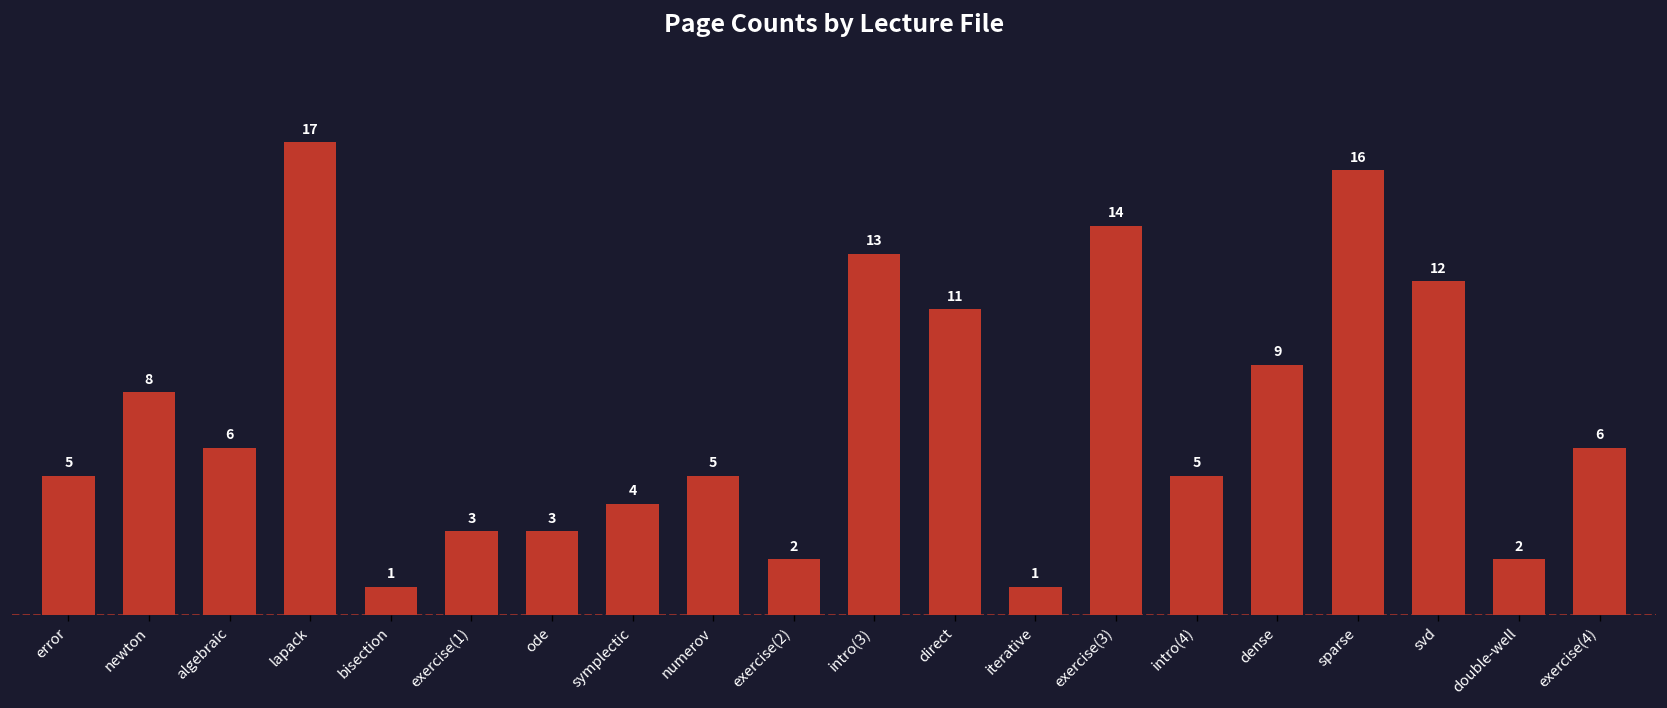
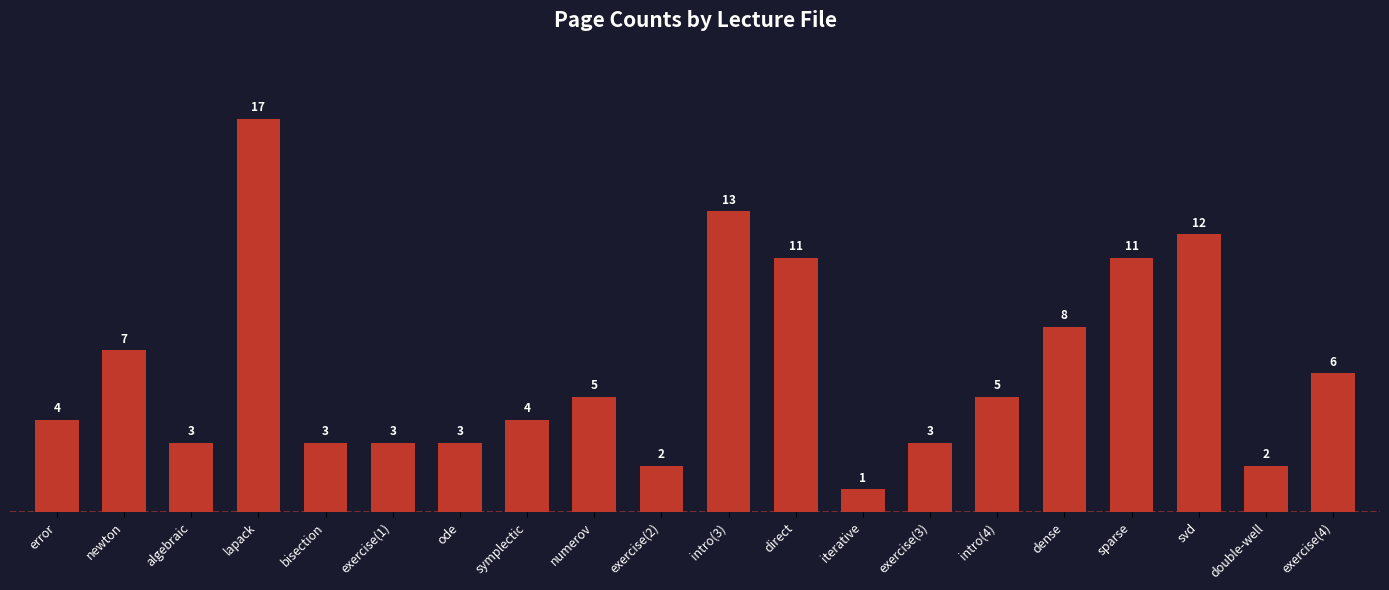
error: 5 -> 4
newton: 8 -> 7
algebraic: 6 -> 3
bisection: 1 -> 3
exercise(3): 14 -> 3
dense: 9 -> 8
sparse: 16 -> 11
